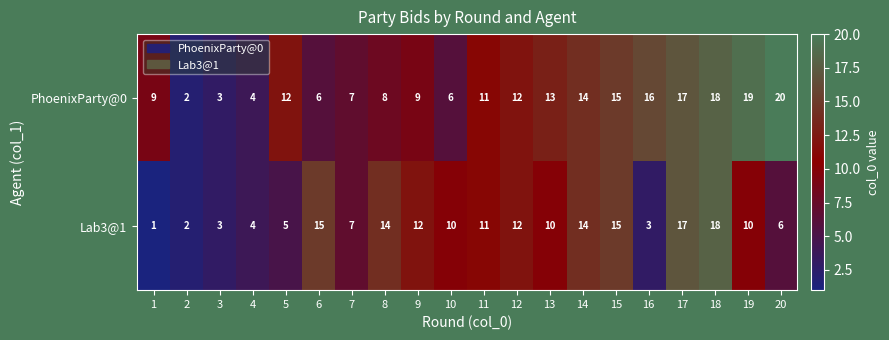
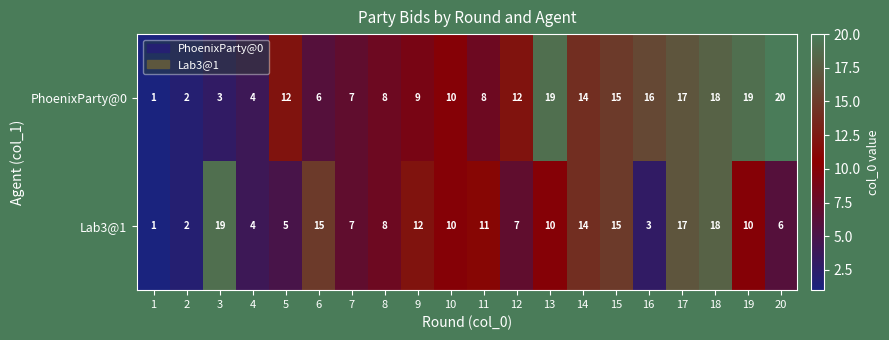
PhoenixParty@0, 1: 9 -> 1
PhoenixParty@0, 10: 6 -> 10
PhoenixParty@0, 11: 11 -> 8
PhoenixParty@0, 13: 13 -> 19
Lab3@1, 3: 3 -> 19
Lab3@1, 8: 14 -> 8
Lab3@1, 12: 12 -> 7
